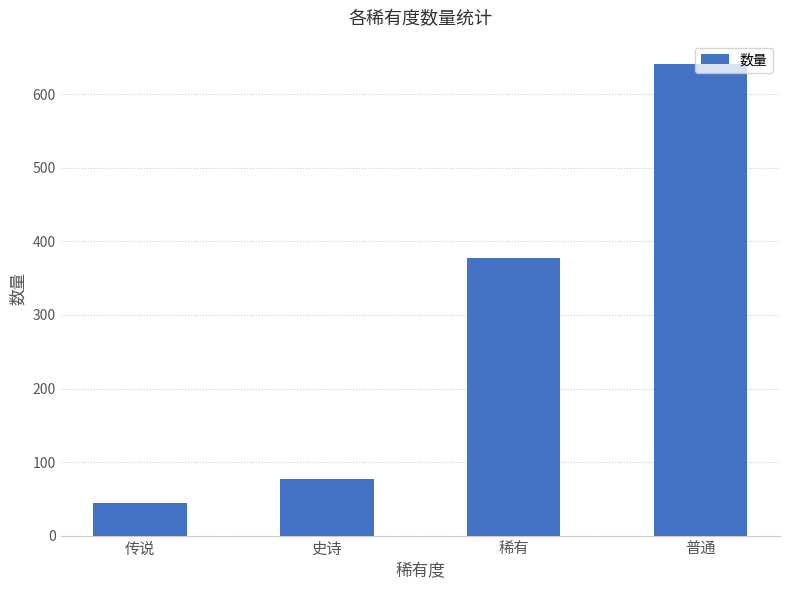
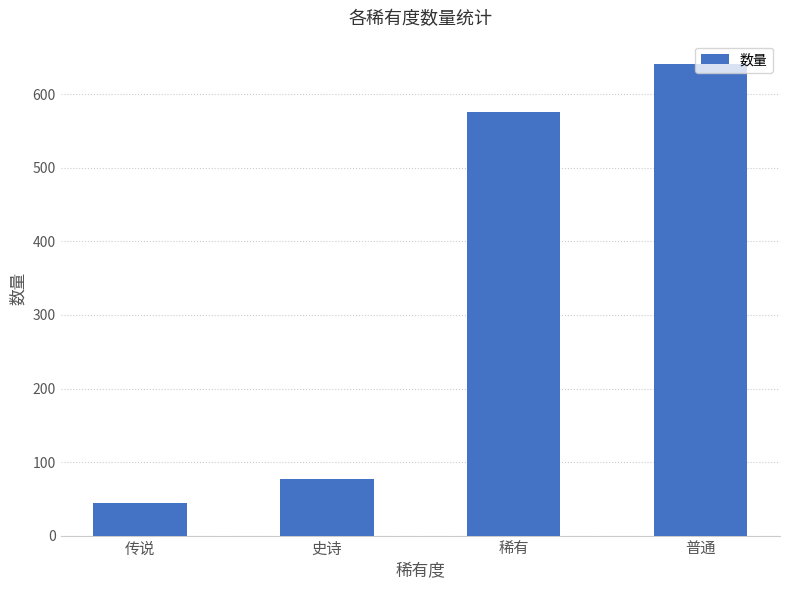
稀有: 380 -> 580
